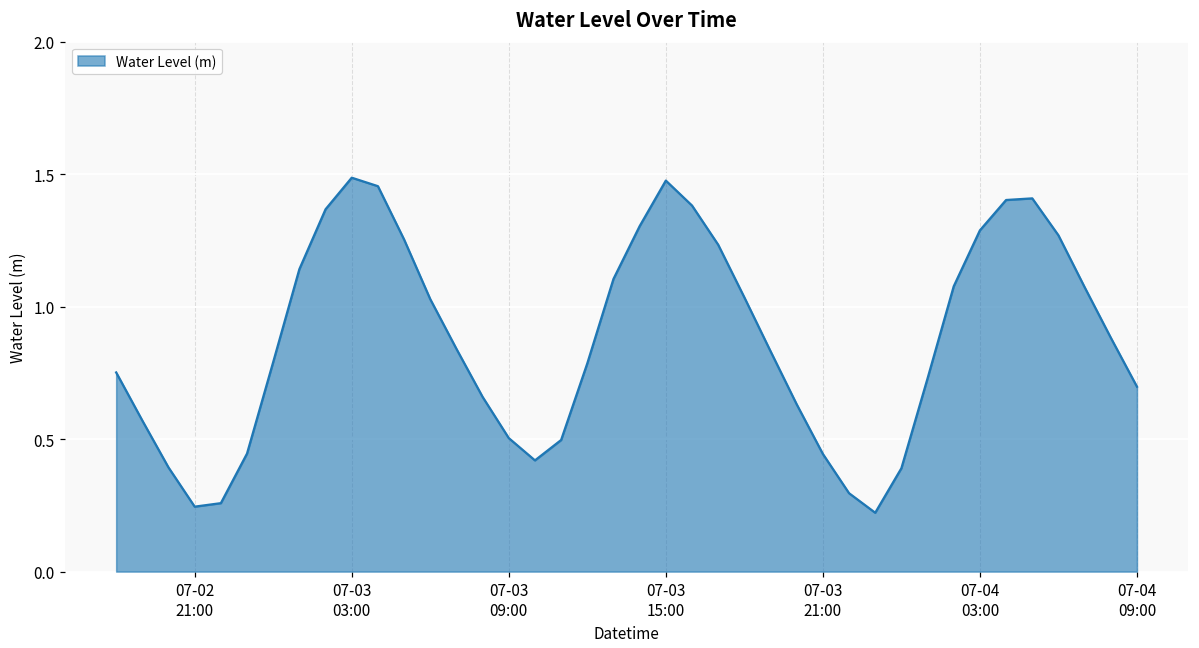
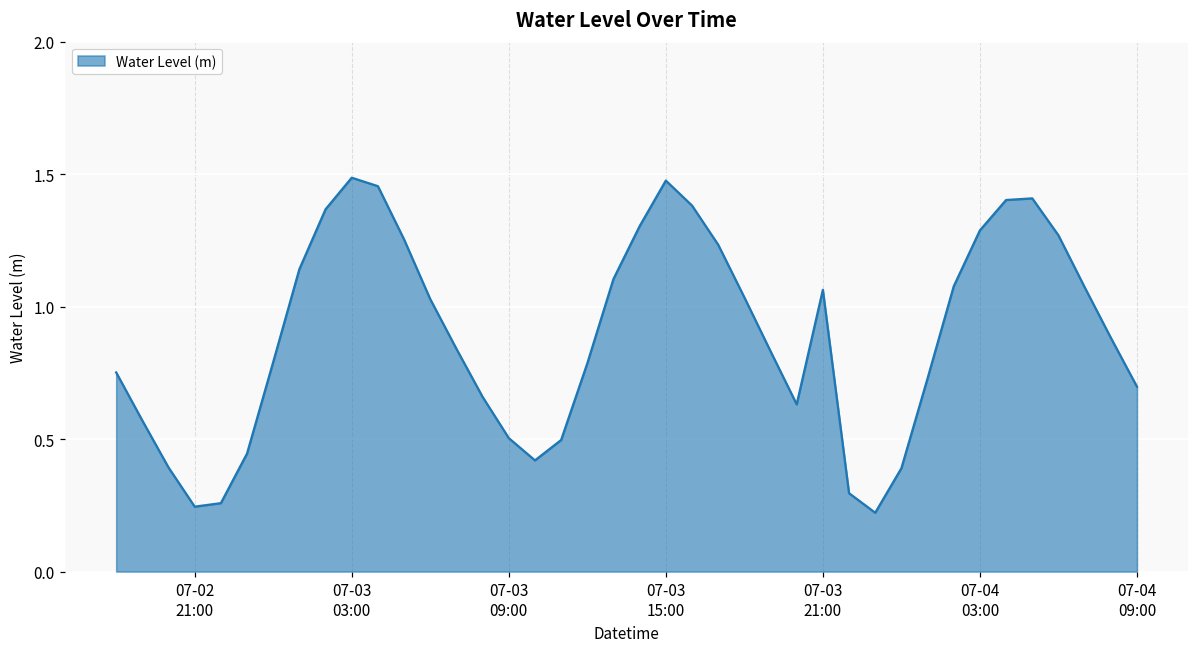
07-03 21:00: 0.44 -> 1.06
